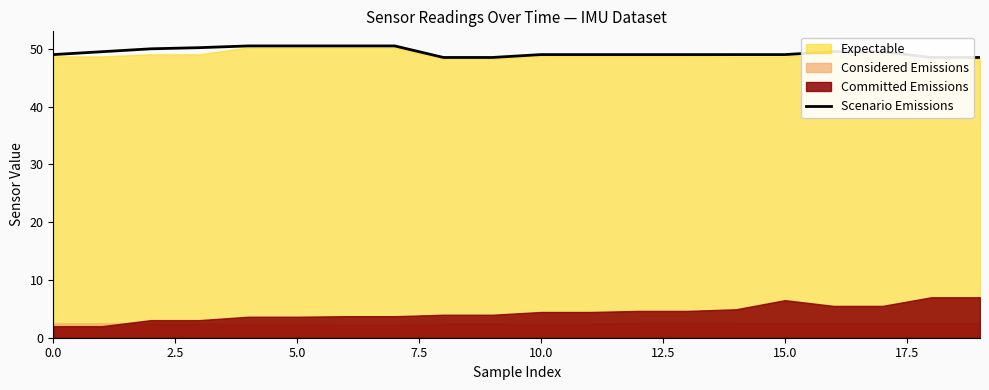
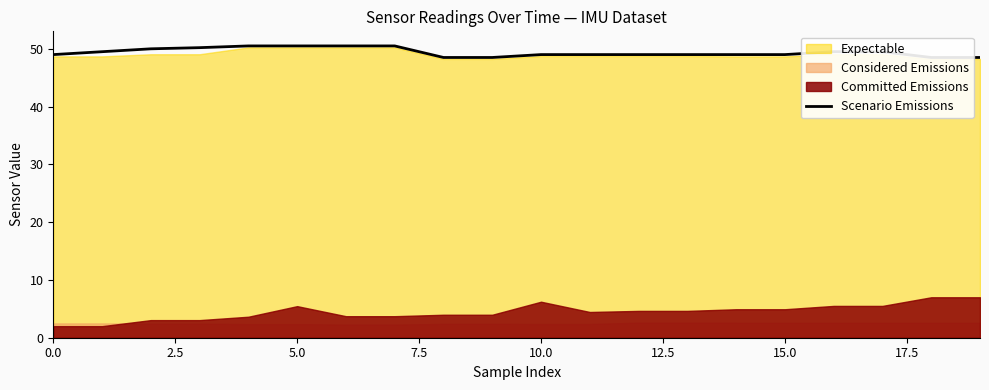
Committed Emissions, 5.0: 4 -> 5
Committed Emissions, 10.0: 4 -> 6
Committed Emissions, 15.0: 7 -> 5
